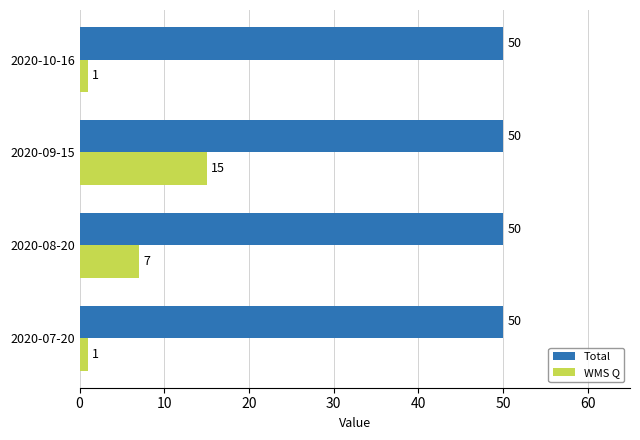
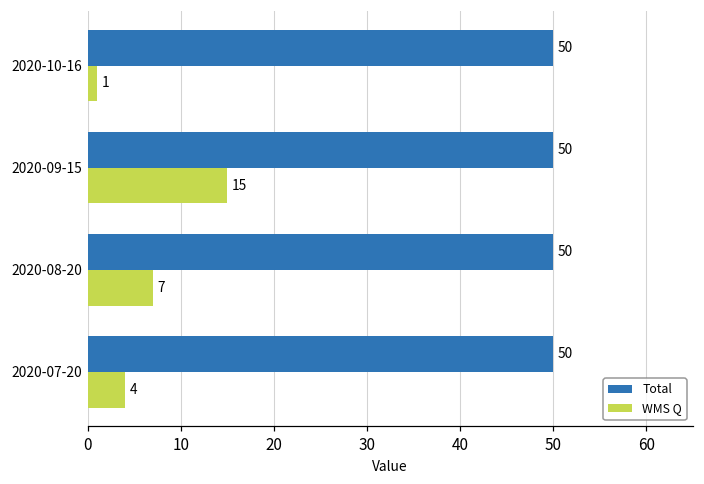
WMS Q, 2020-07-20: 1 -> 4
